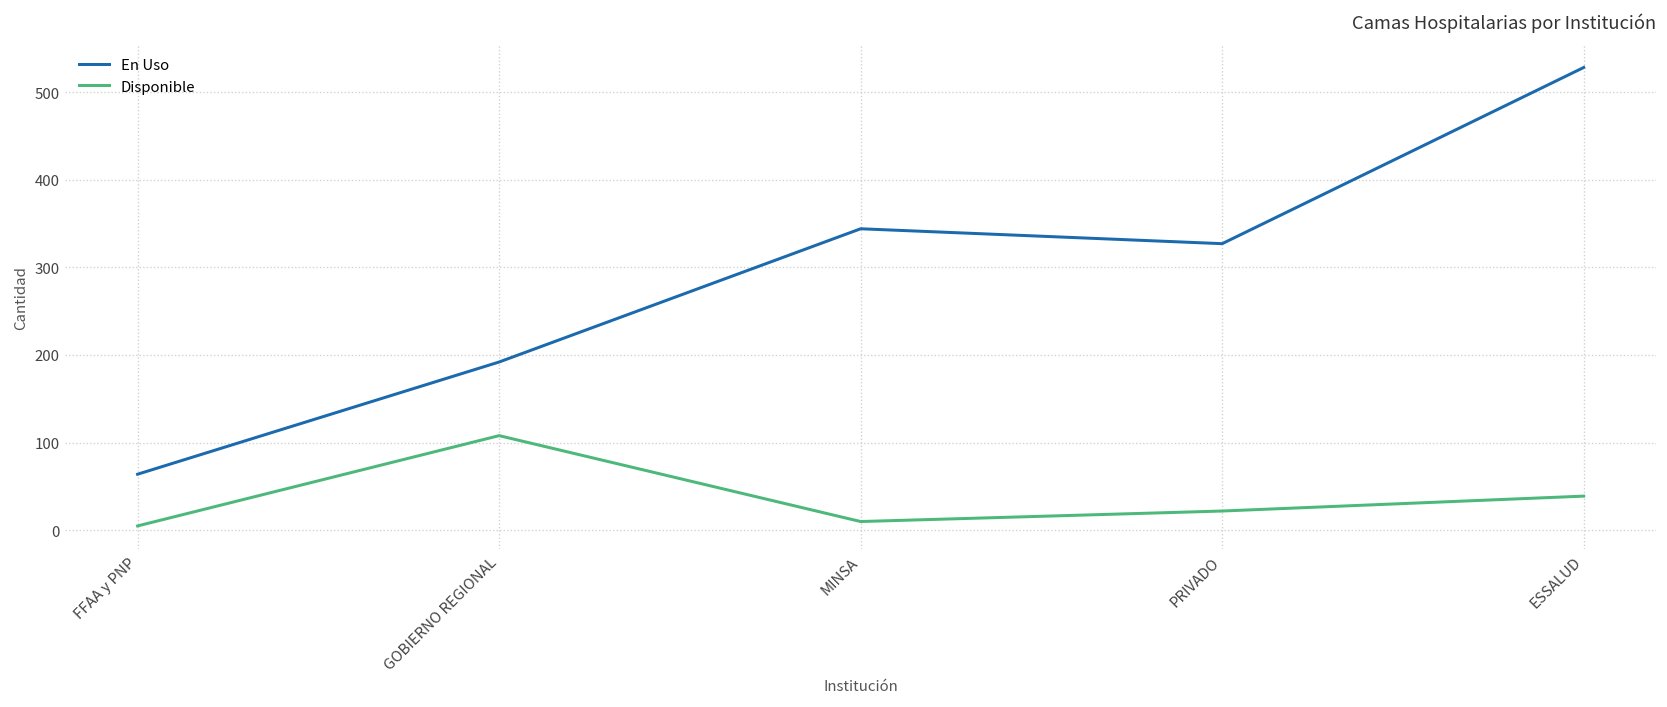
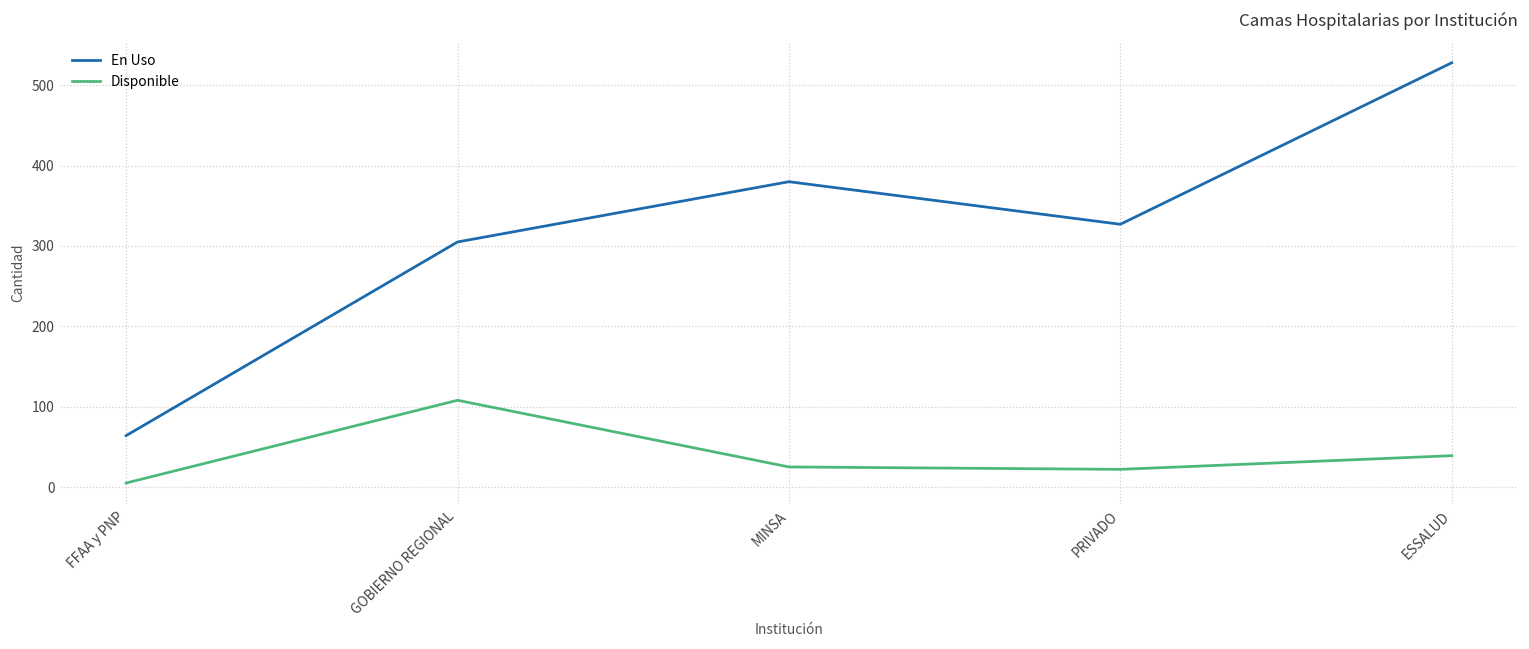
En Uso, GOBIERNO REGIONAL: 190 -> 310
En Uso, MINSA: 340 -> 380
Disponible, MINSA: 10 -> 30
